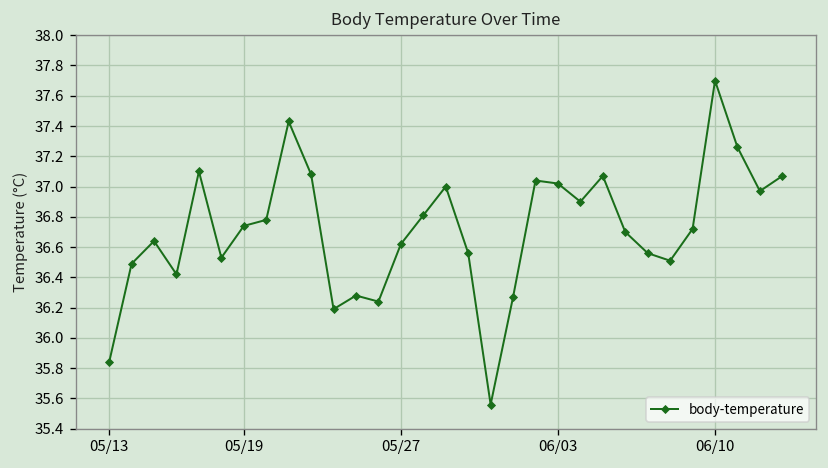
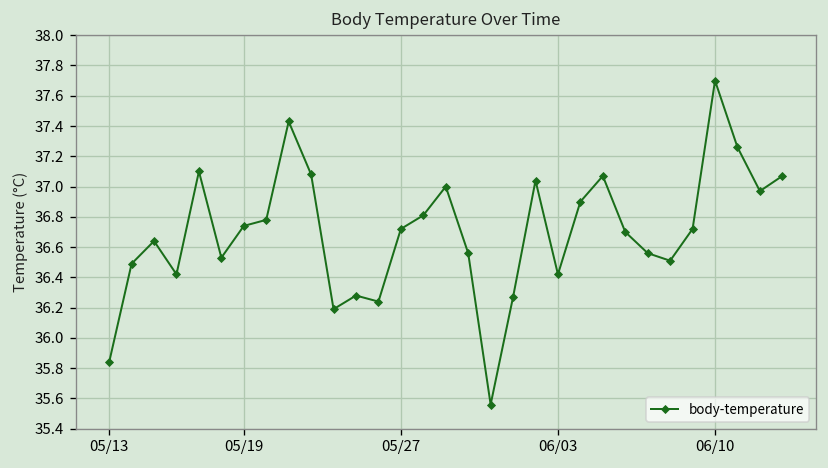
05/27: 36.62 -> 36.72
06/03: 37.02 -> 36.42
